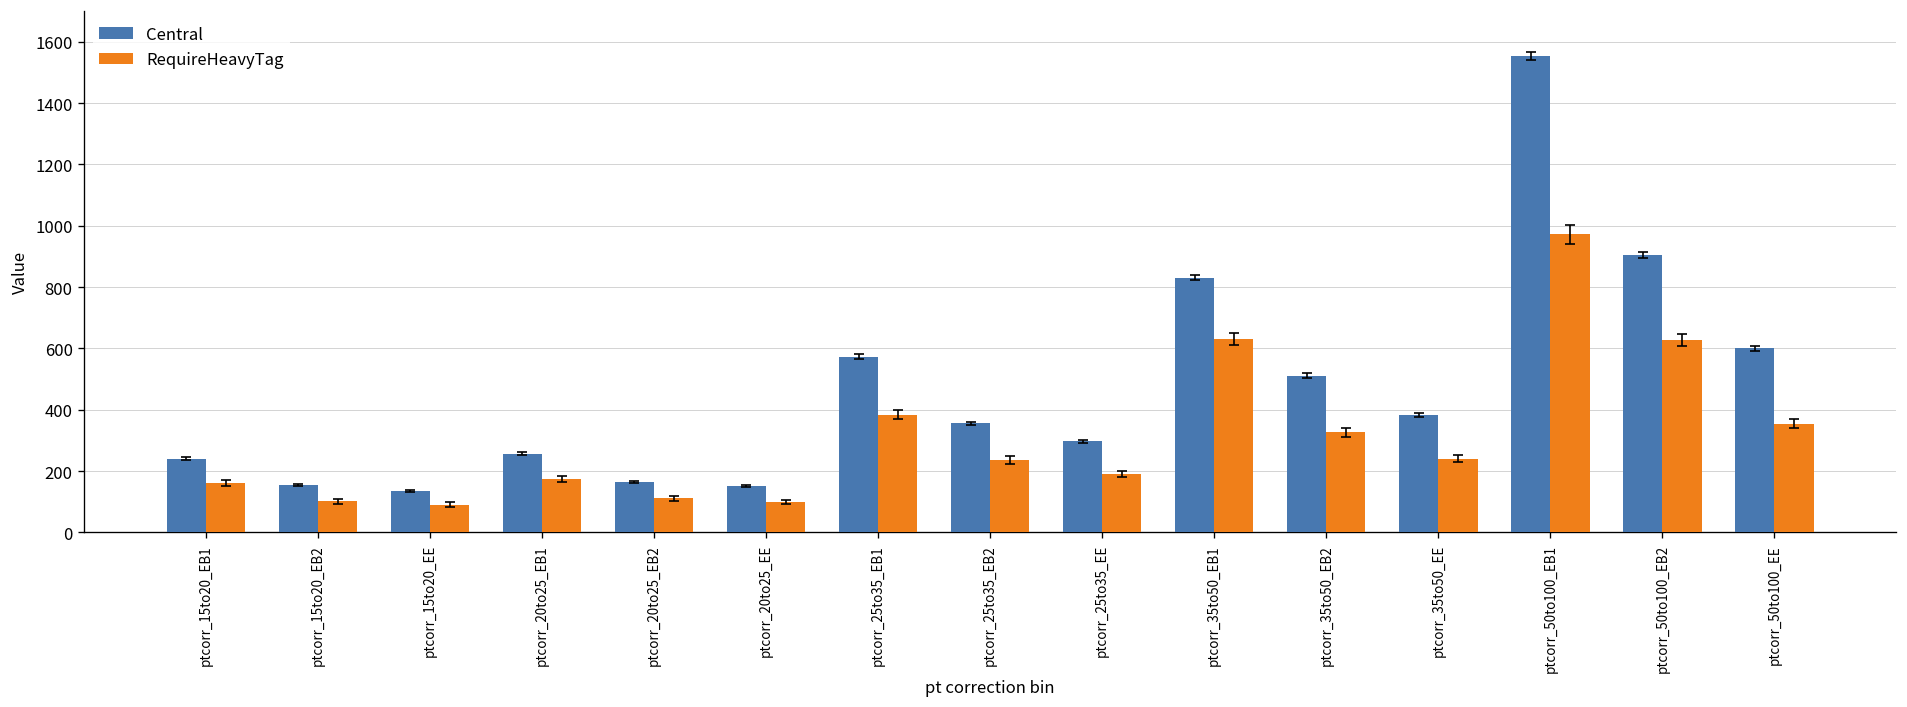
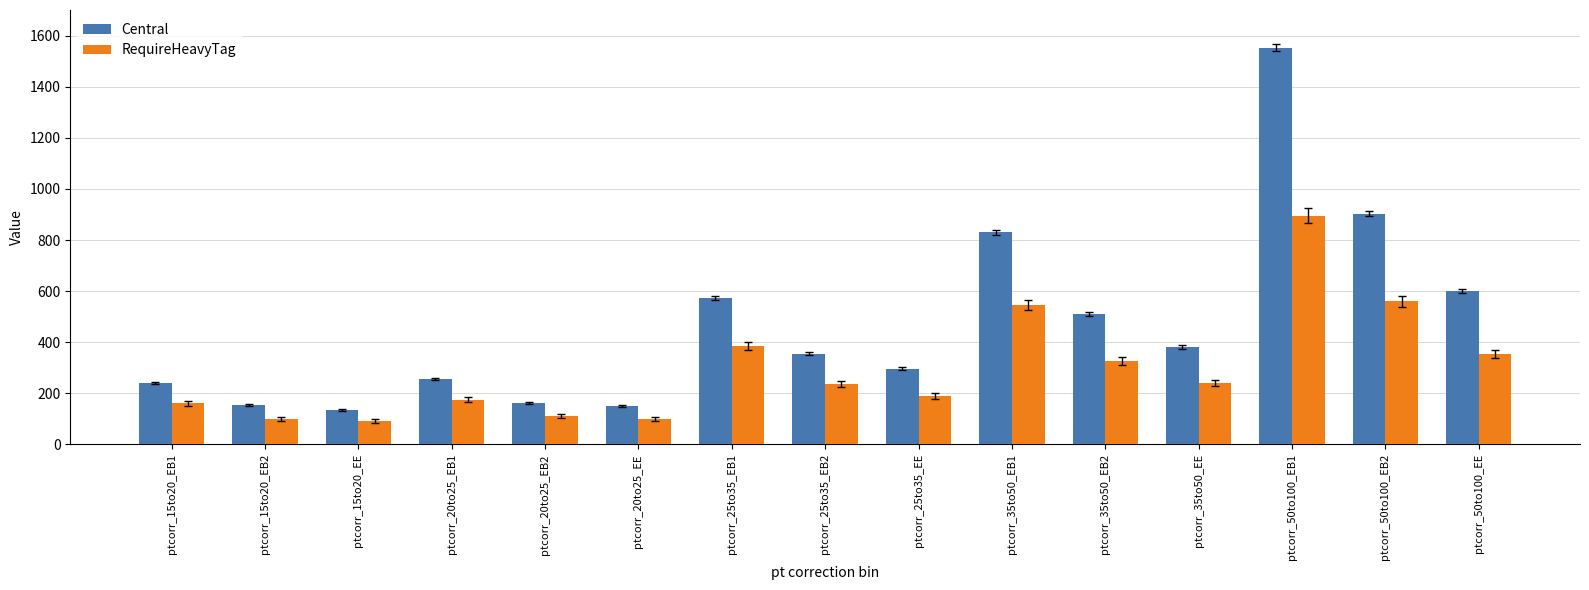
RequireHeavyTag, ptcorr_35to50_EB1: 630 -> 550
RequireHeavyTag, ptcorr_50to100_EB1: 970 -> 900
RequireHeavyTag, ptcorr_50to100_EB2: 630 -> 560
